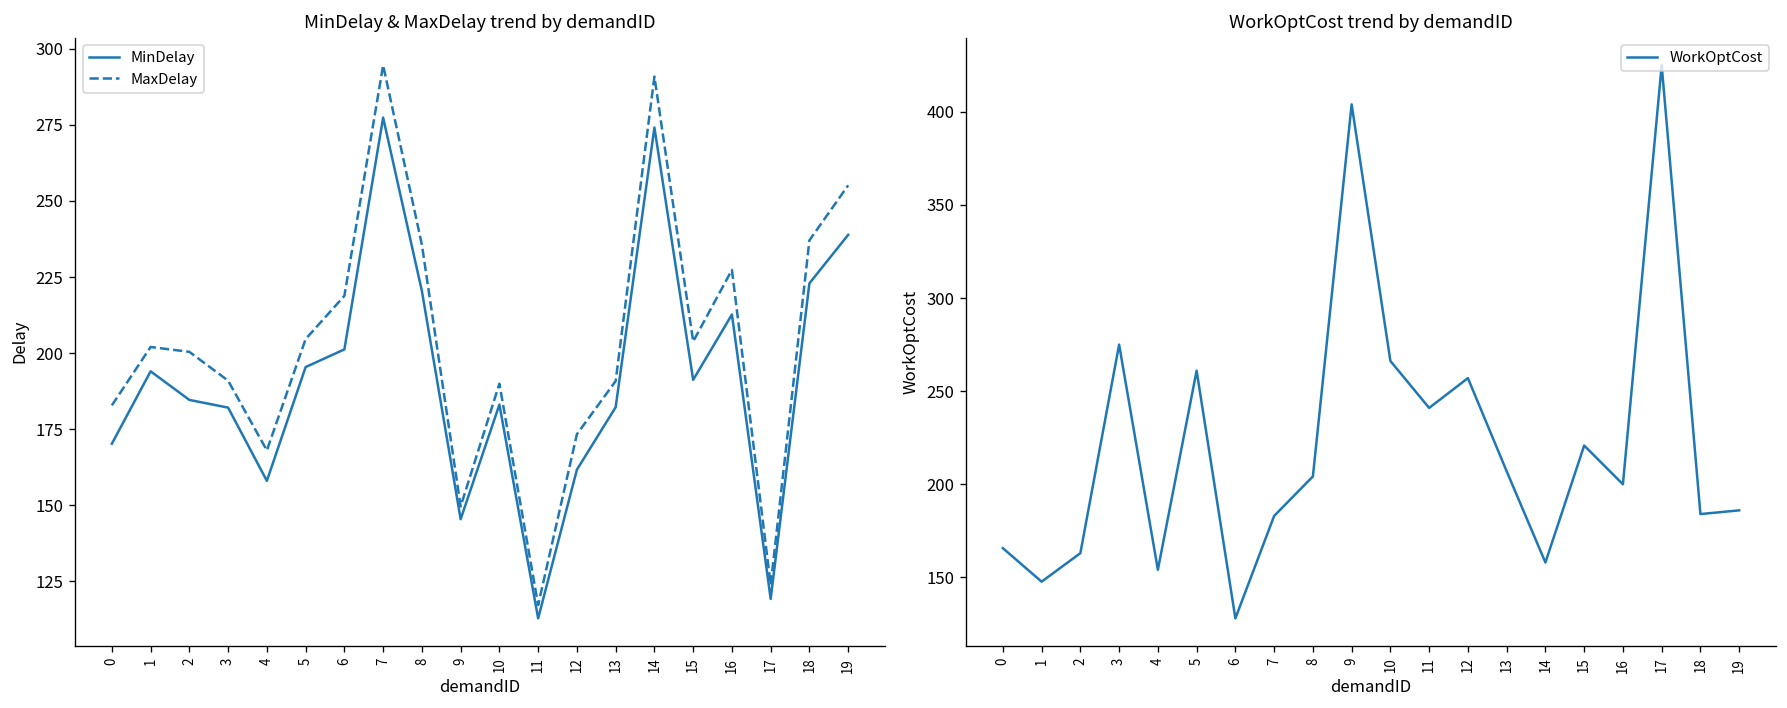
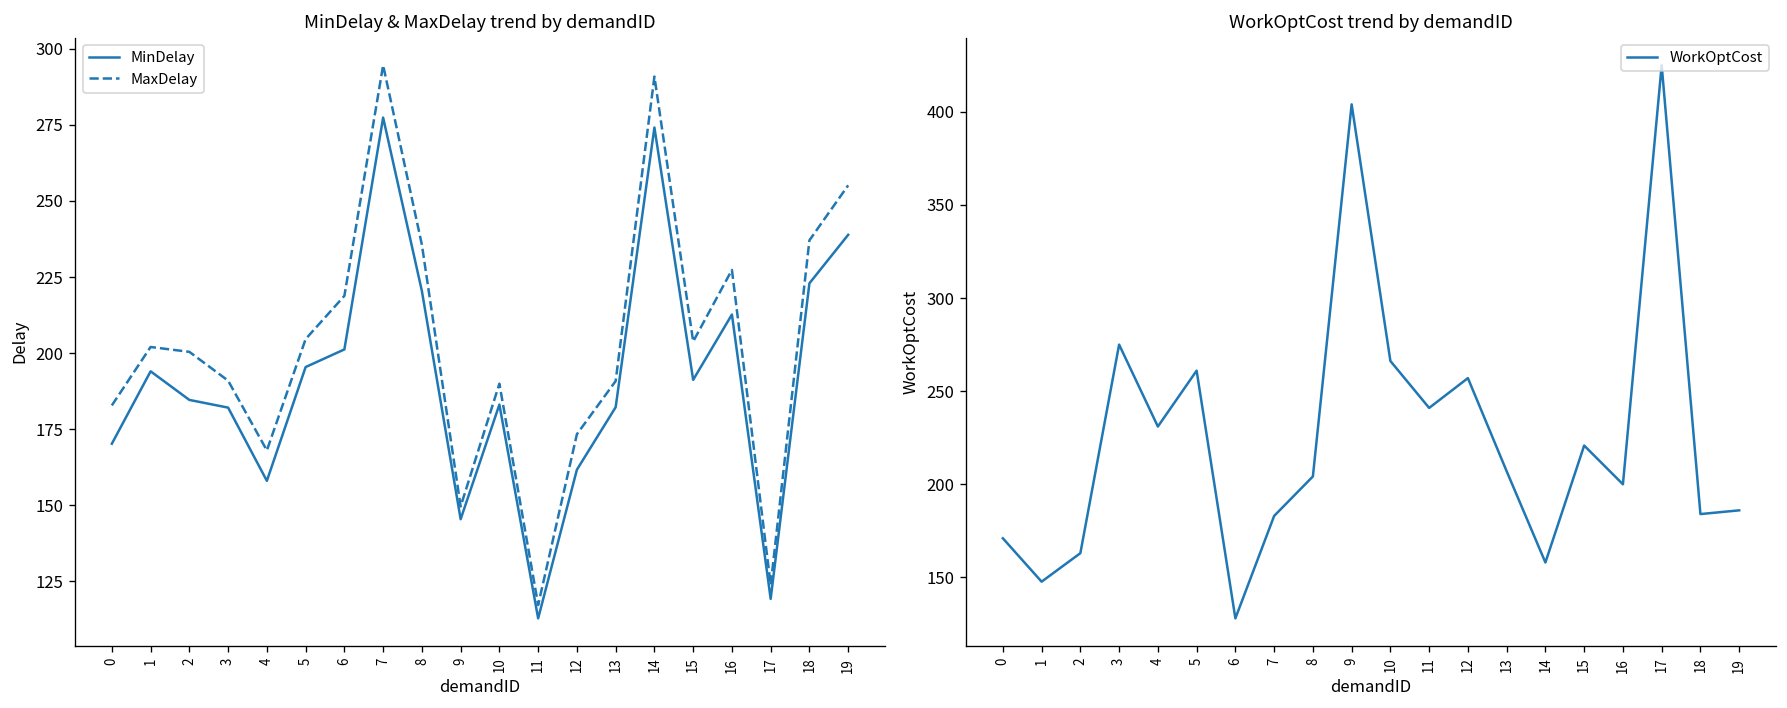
WorkOptCost trend by demandID, 0: 166 -> 171
WorkOptCost trend by demandID, 4: 154 -> 231
